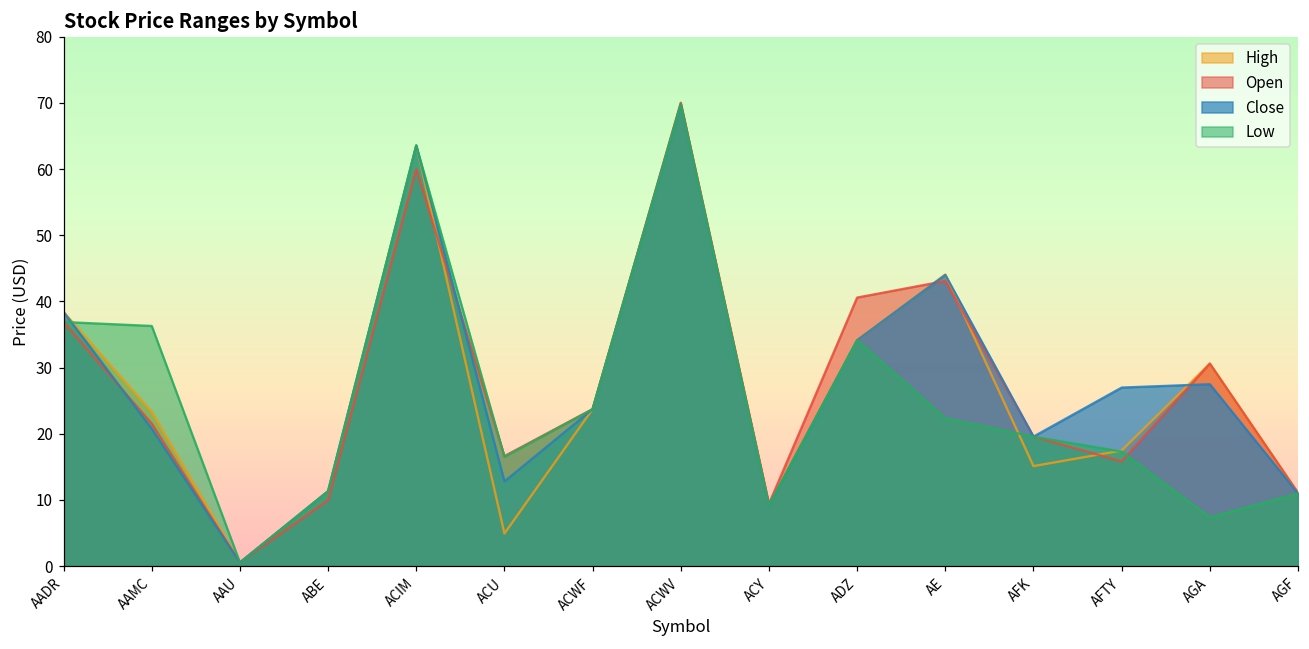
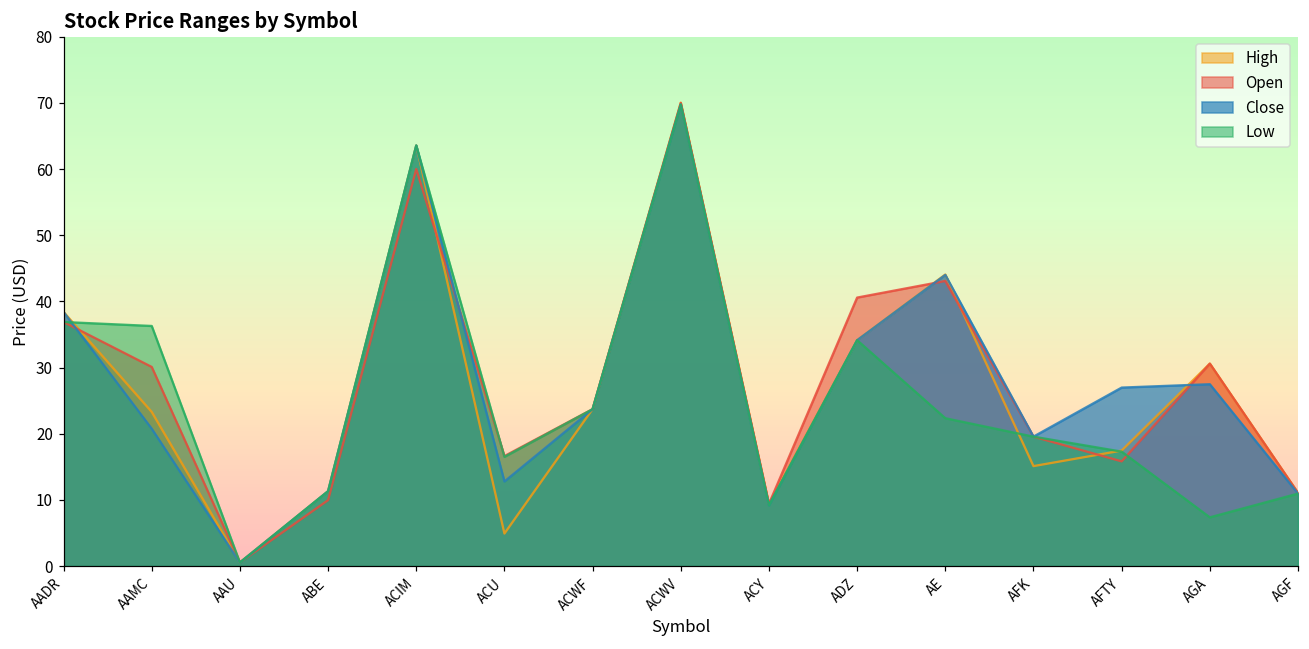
Open, AAMC: 22 -> 30
